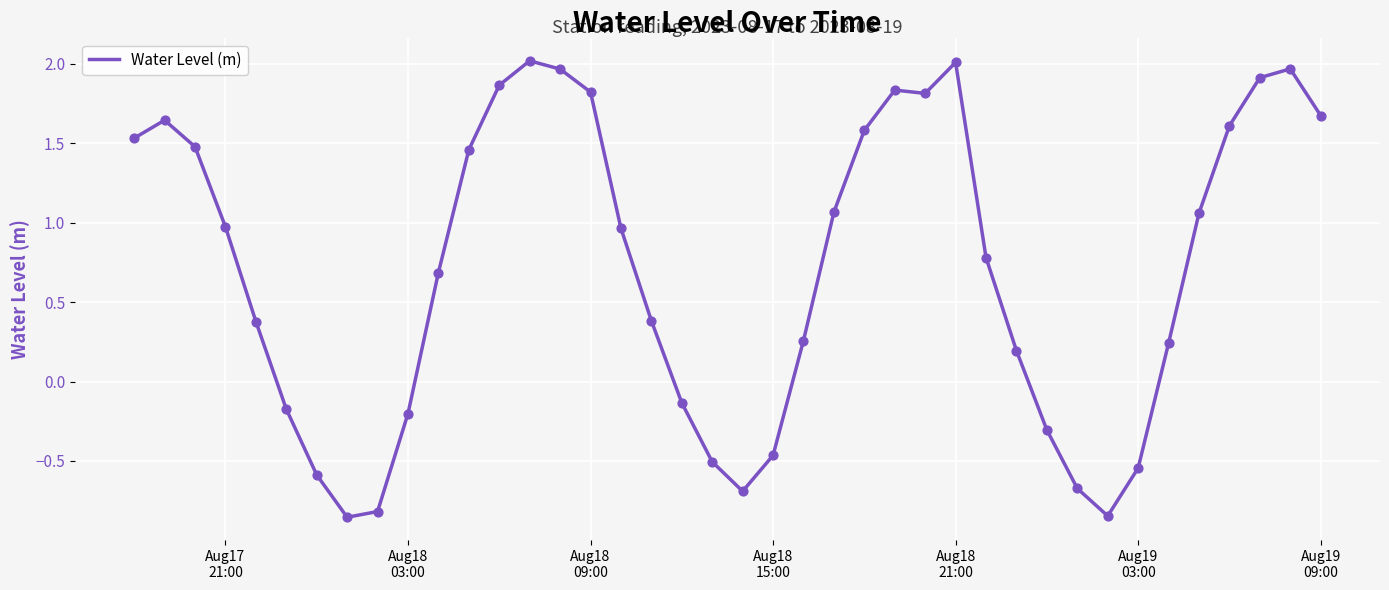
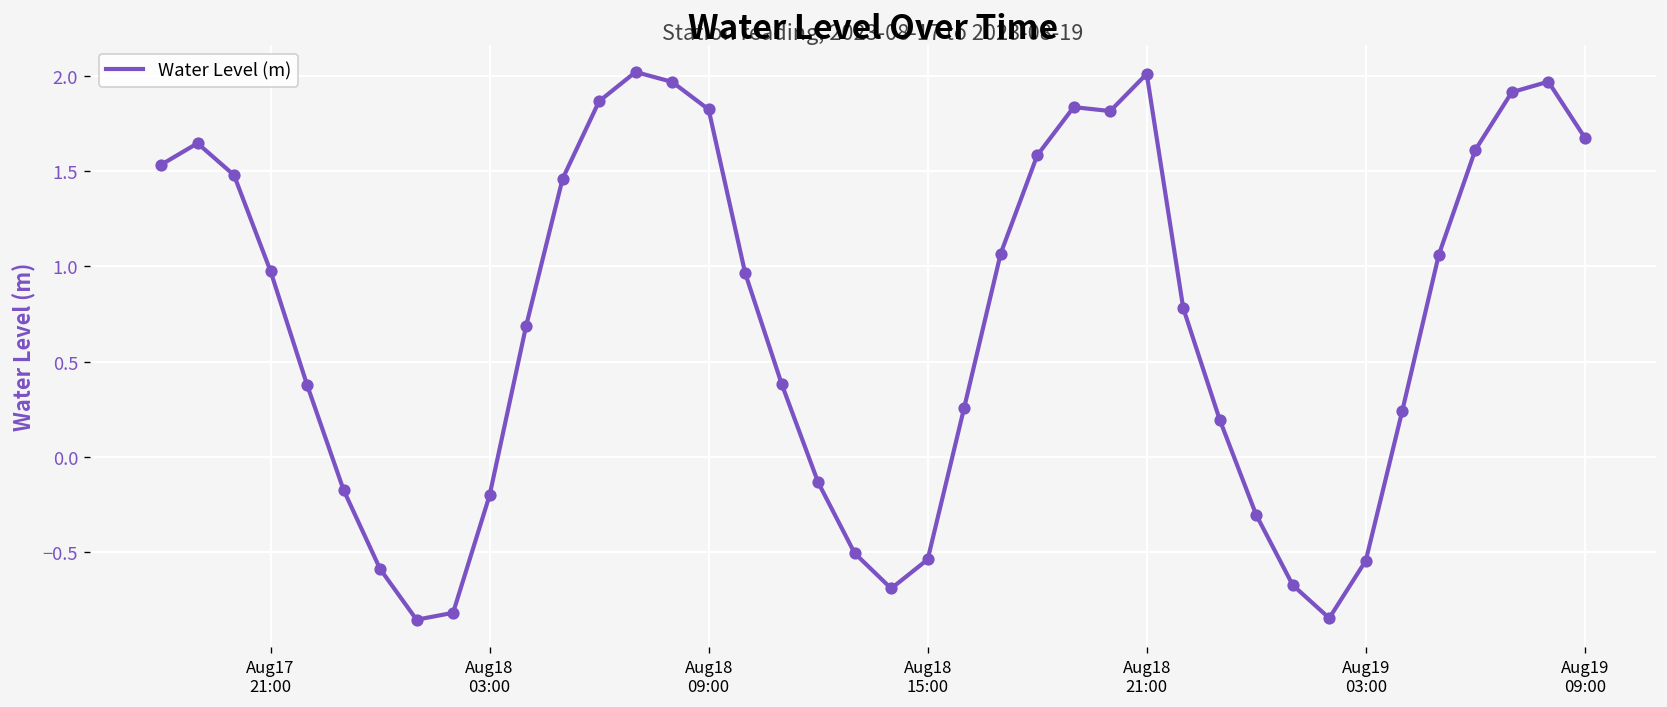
Aug18 15:00: -0.47 -> -0.54
